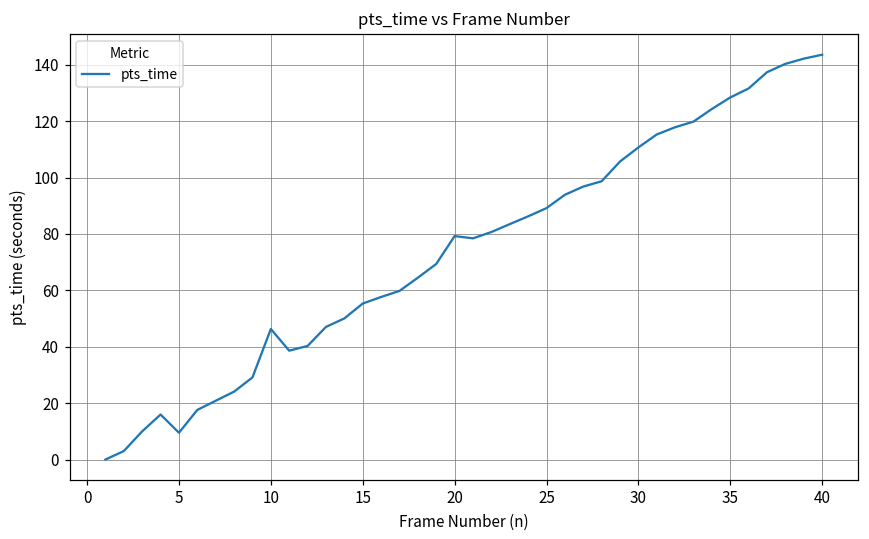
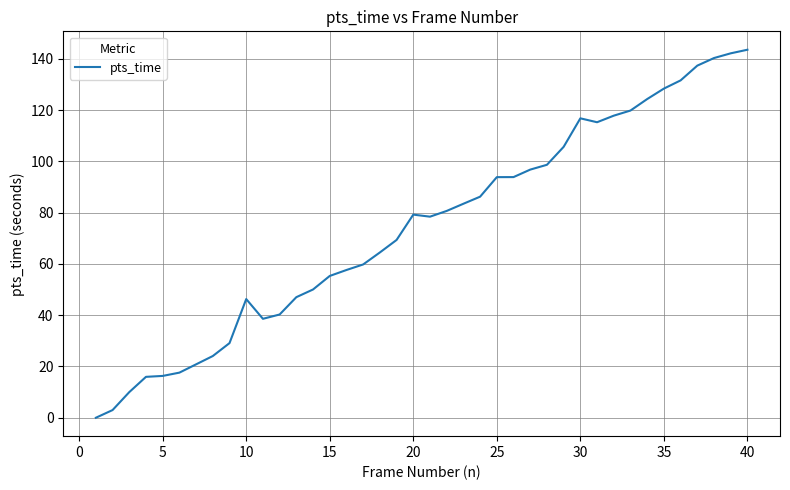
5: 10 -> 16
25: 89 -> 94
30: 111 -> 117
